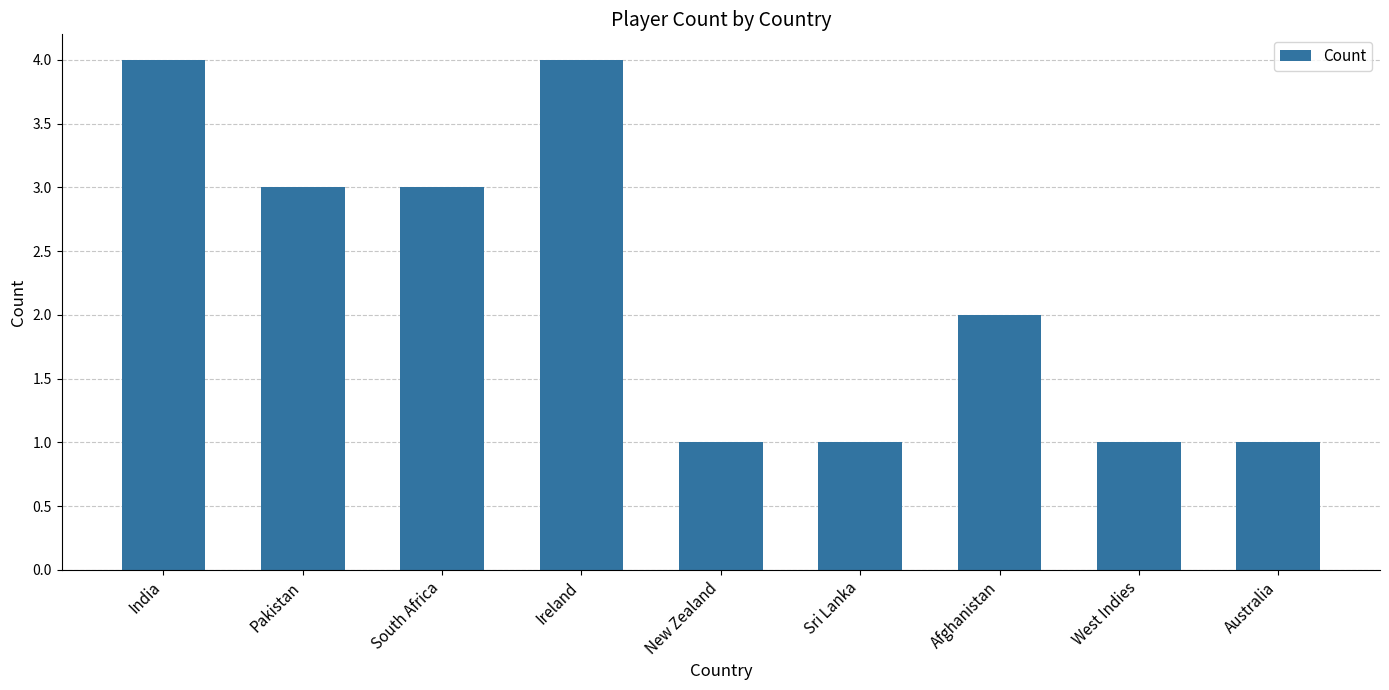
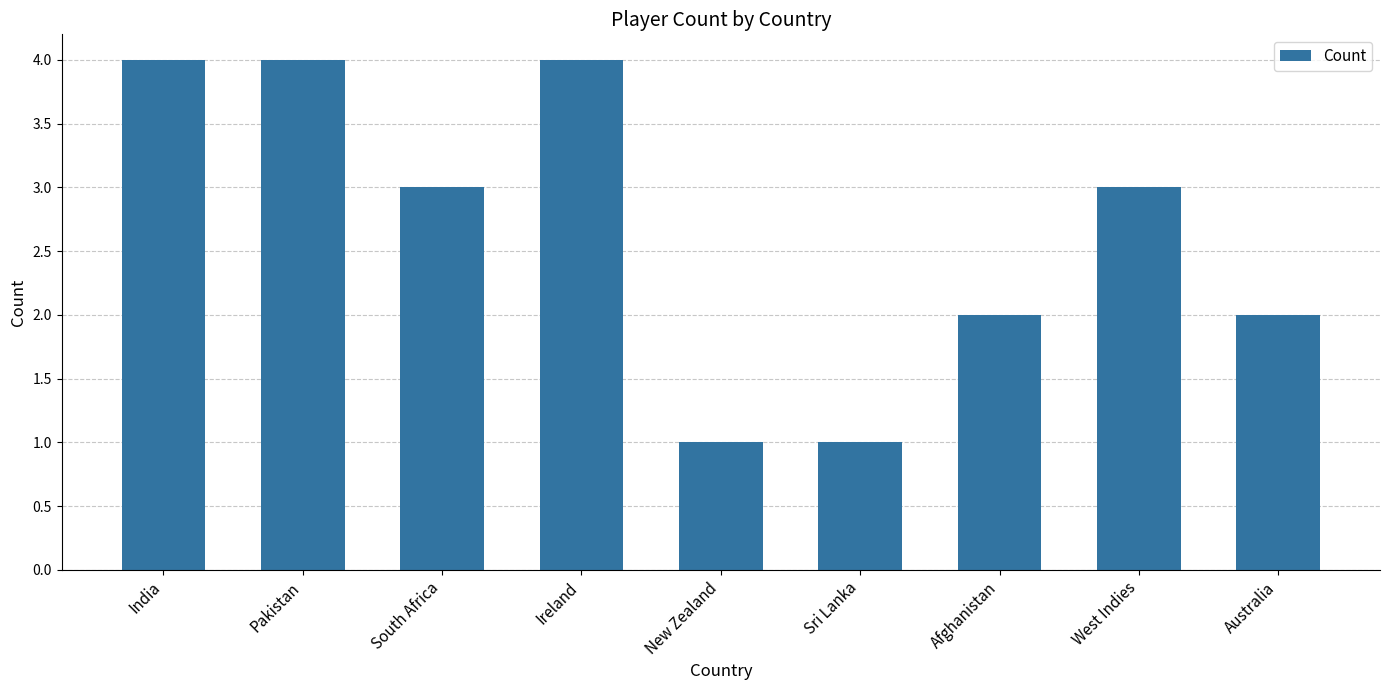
Pakistan: 3 -> 4
West Indies: 1 -> 3
Australia: 1 -> 2
